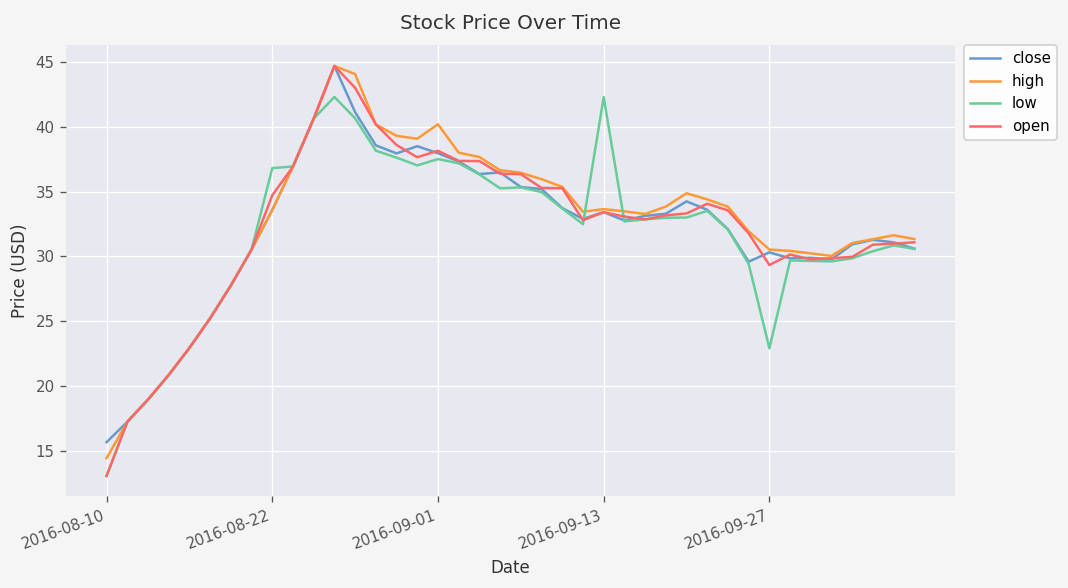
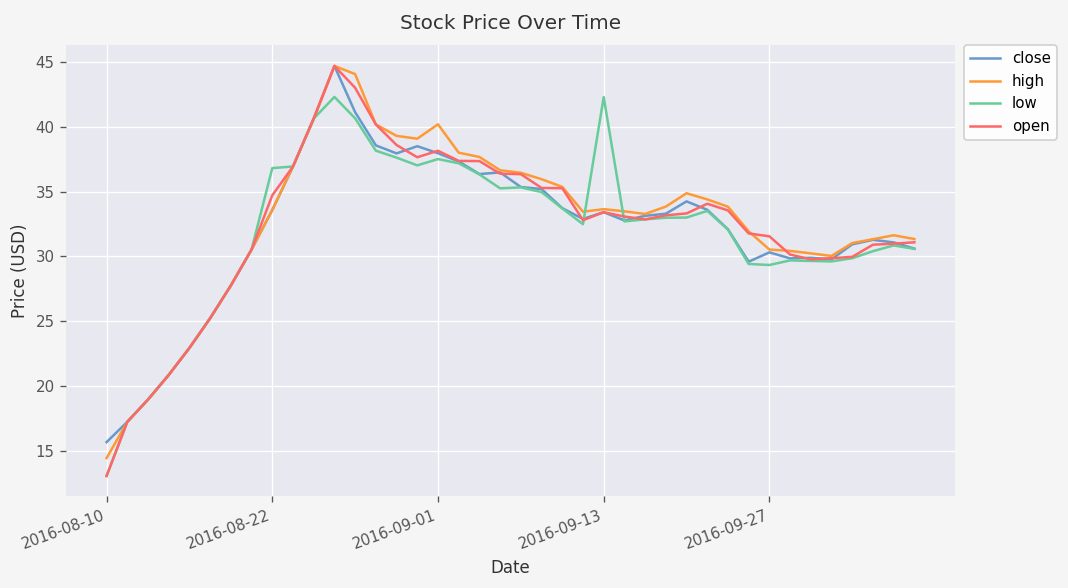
low, 2016-09-27: 22.9 -> 29.3
open, 2016-09-27: 29.3 -> 31.5
